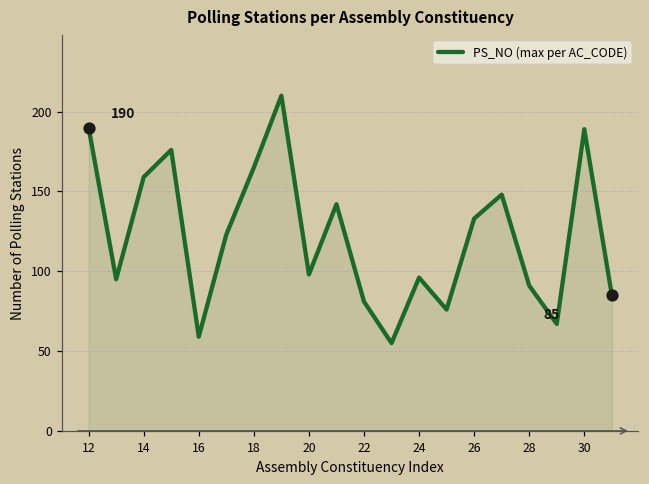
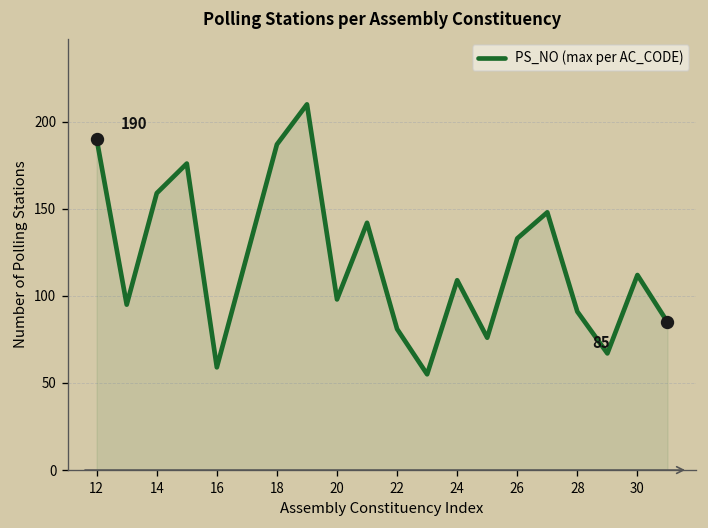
PS_NO (max per AC_CODE), 18: 165 -> 187
PS_NO (max per AC_CODE), 24: 96 -> 109
PS_NO (max per AC_CODE), 30: 189 -> 112
